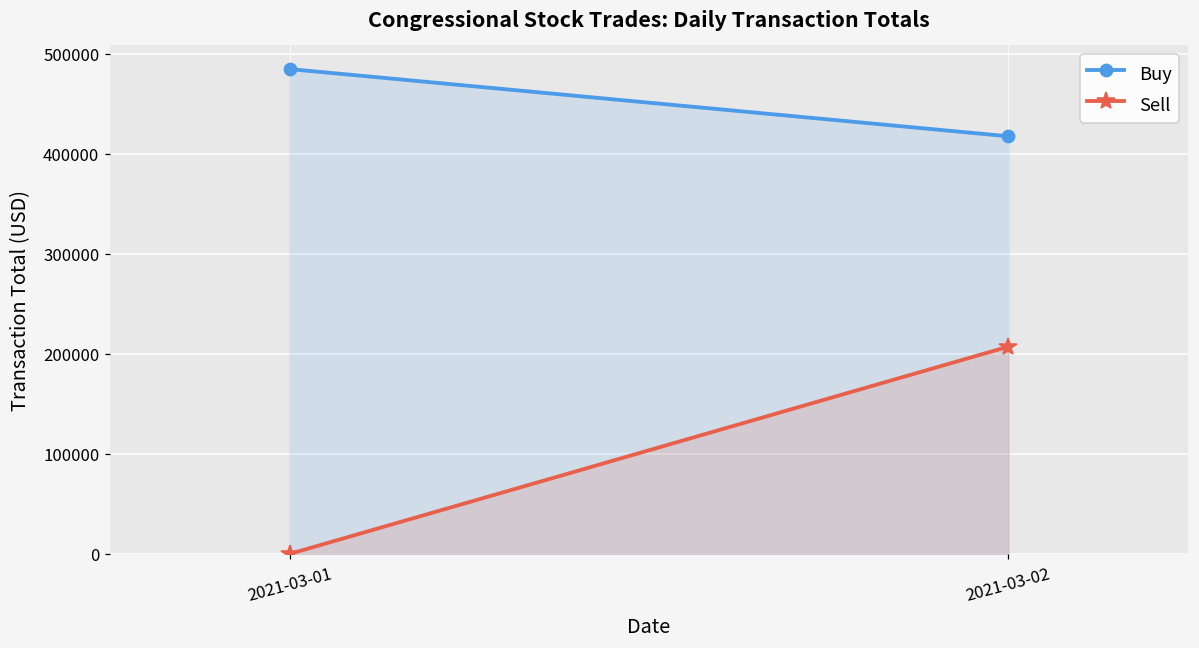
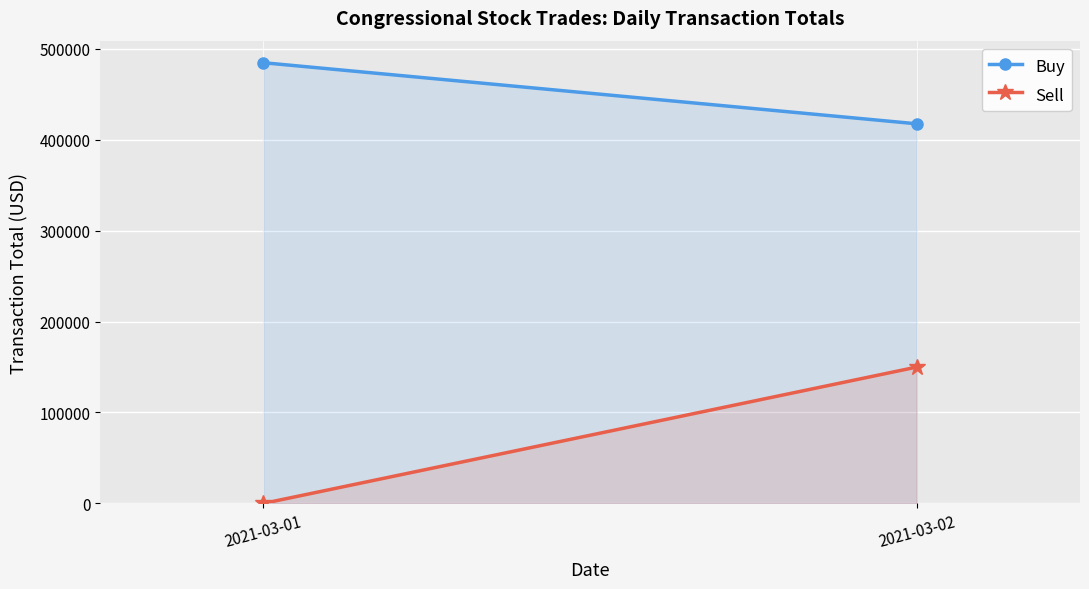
Sell, 2021-03-02: 210000 -> 150000
